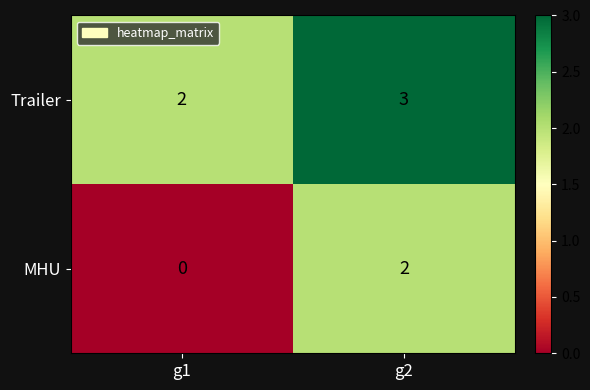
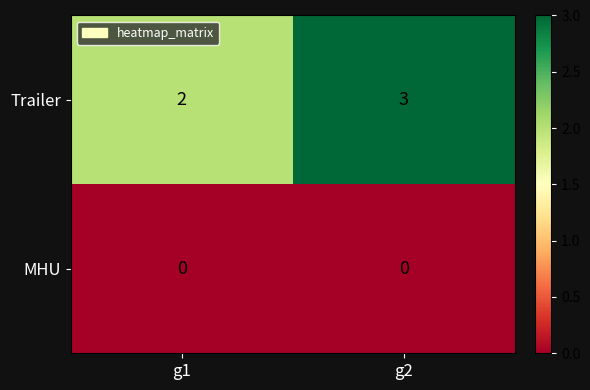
MHU, g2: 2 -> 0
